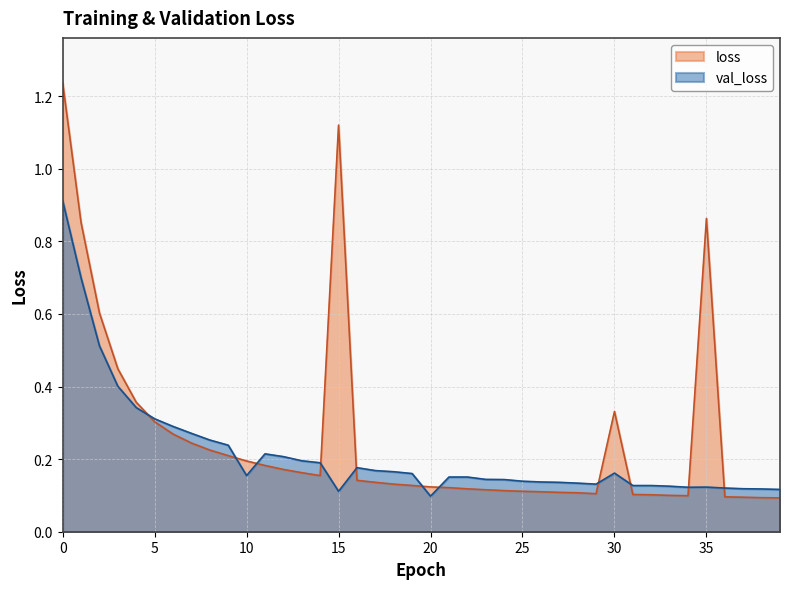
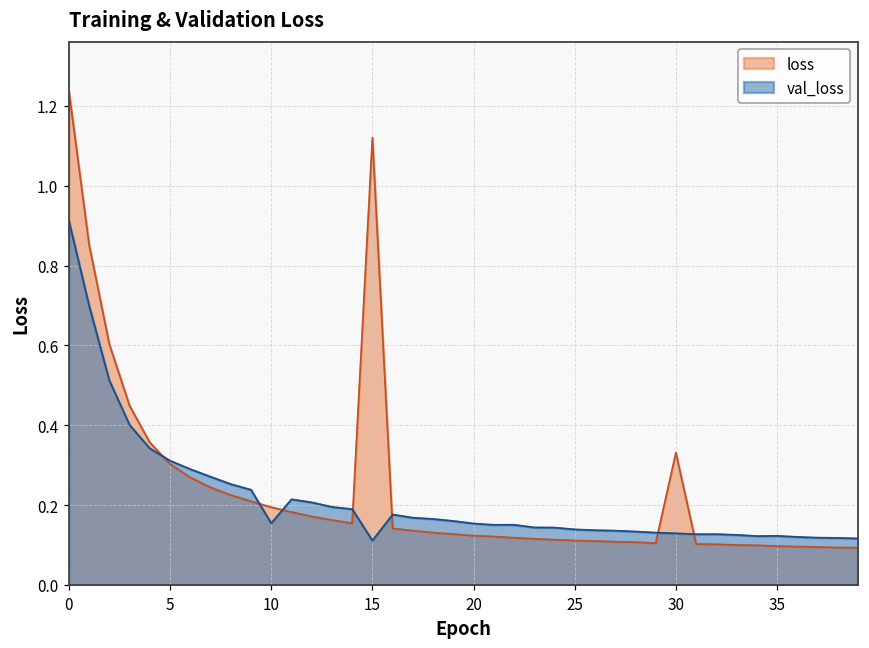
val_loss, 20: 0.10 -> 0.15
val_loss, 30: 0.16 -> 0.13
loss, 35: 0.86 -> 0.10
